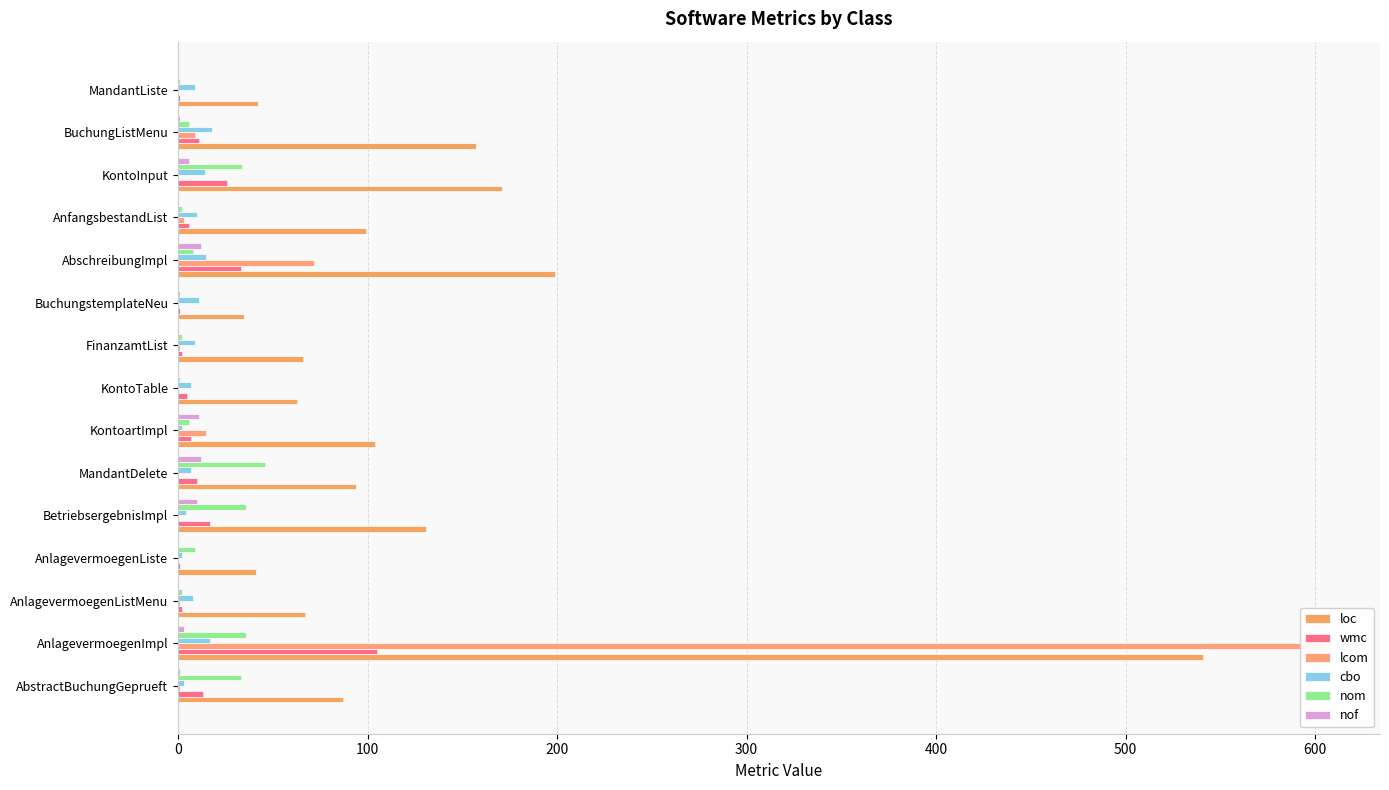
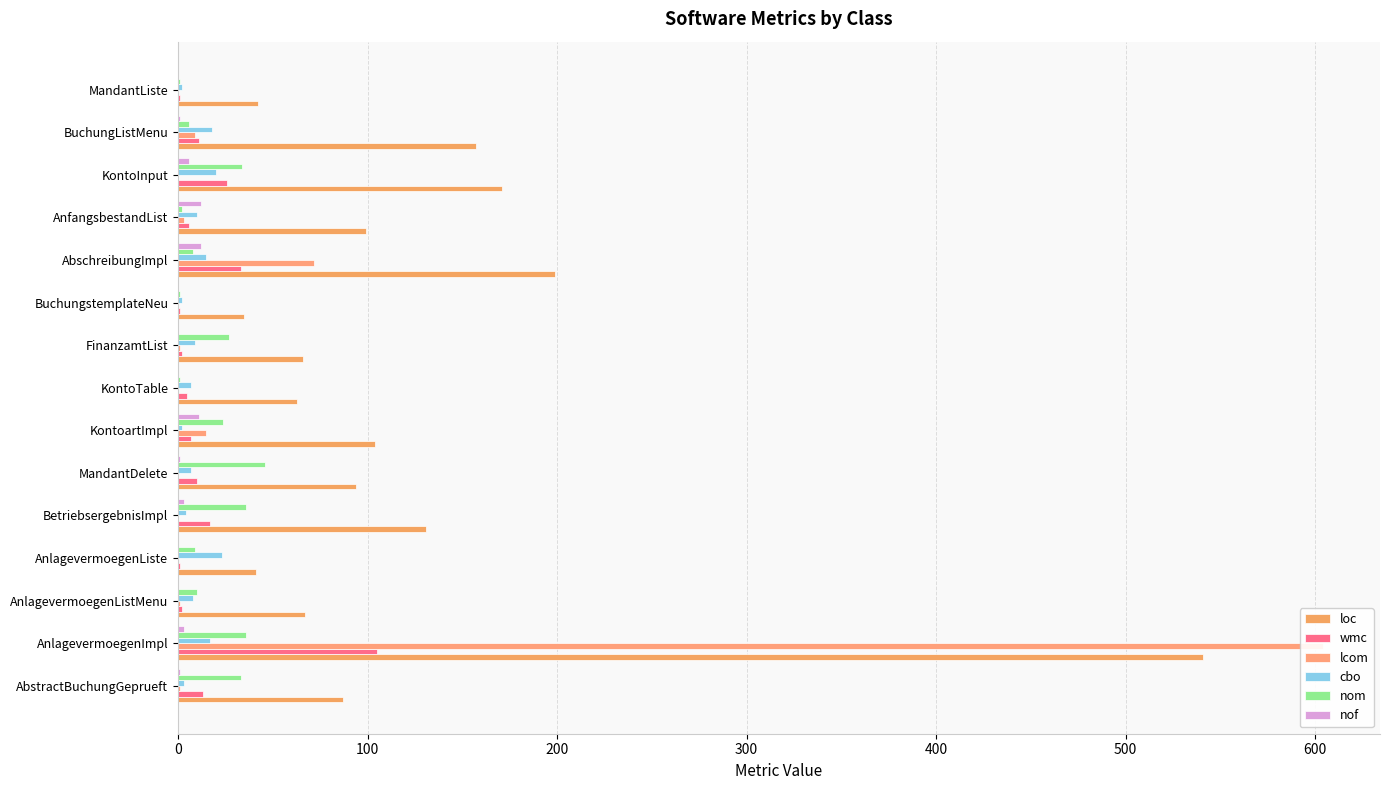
cbo, MandantListe: 9 -> 2
cbo, KontoInput: 14 -> 20
nof, AnfangsbestandList: 0 -> 12
cbo, BuchungstemplateNeu: 11 -> 2
nom, FinanzamtList: 2 -> 27
nom, KontoartImpl: 6 -> 24
nof, MandantDelete: 12 -> 1
nof, BetriebsergebnisImpl: 10 -> 3
cbo, AnlagevermoegenListe: 2 -> 23
nom, AnlagevermoegenListMenu: 2 -> 10
